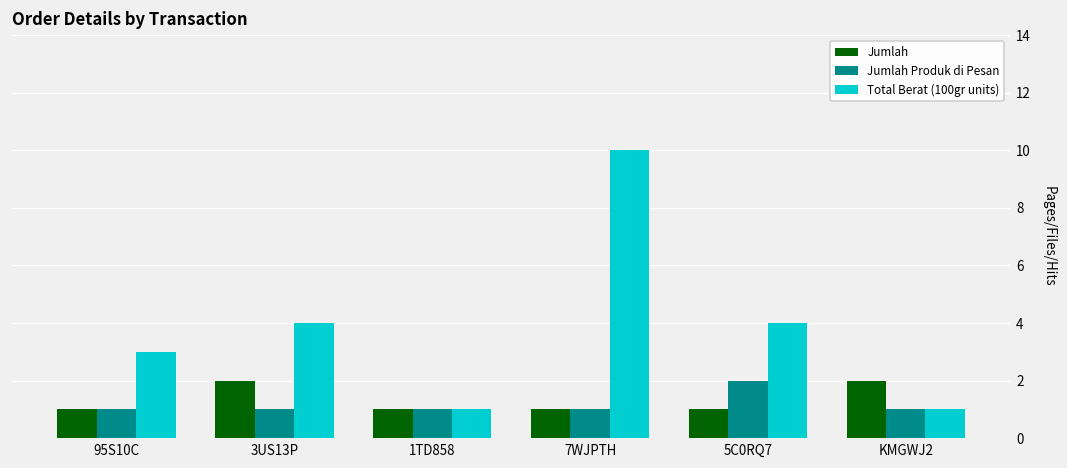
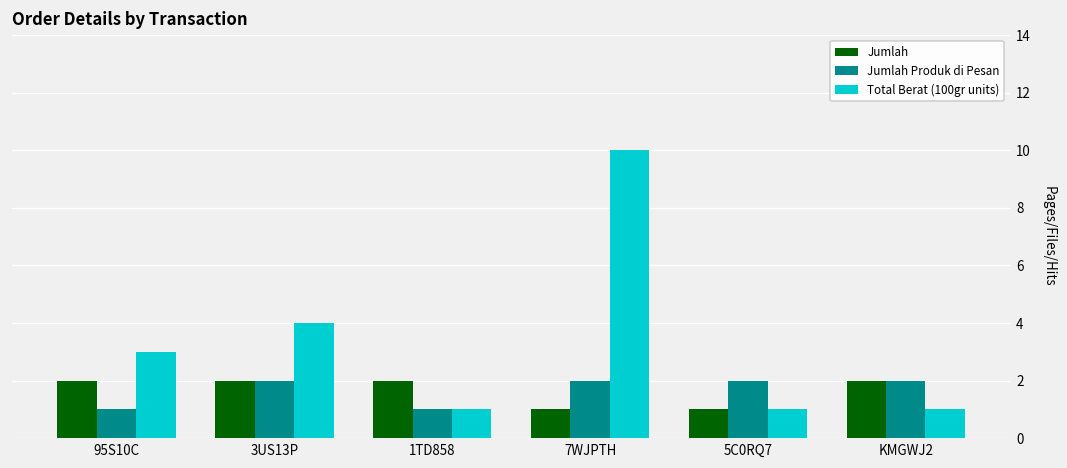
Jumlah, 95S10C: 1 -> 2
Jumlah Produk di Pesan, 3US13P: 1 -> 2
Jumlah, 1TD858: 1 -> 2
Jumlah Produk di Pesan, 7WJPTH: 1 -> 2
Total Berat (100gr units), 5C0RQ7: 4 -> 1
Jumlah Produk di Pesan, KMGWJ2: 1 -> 2
